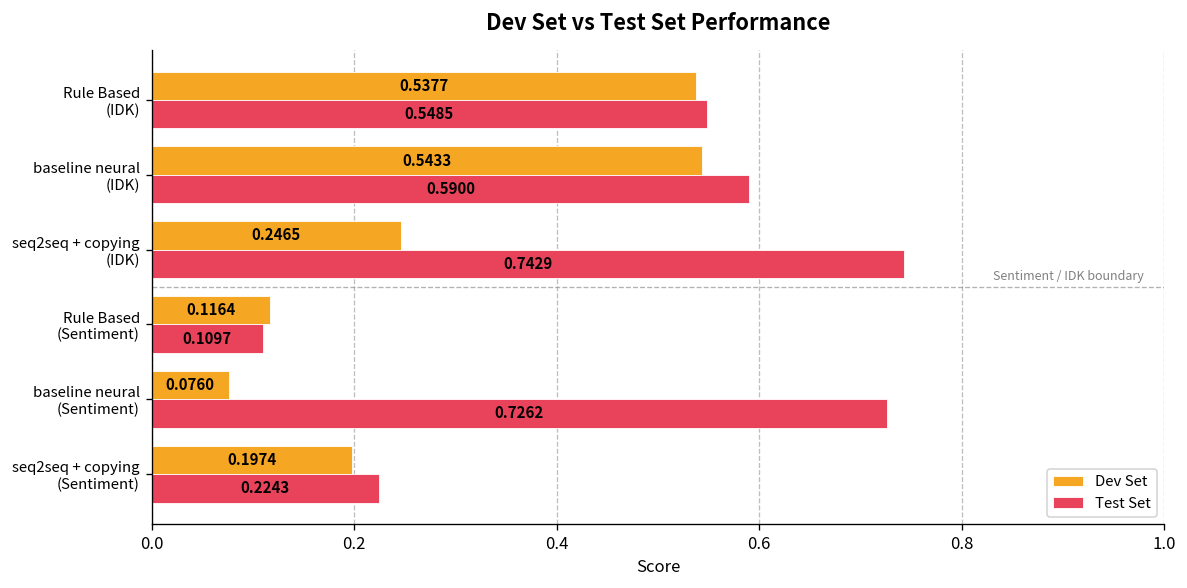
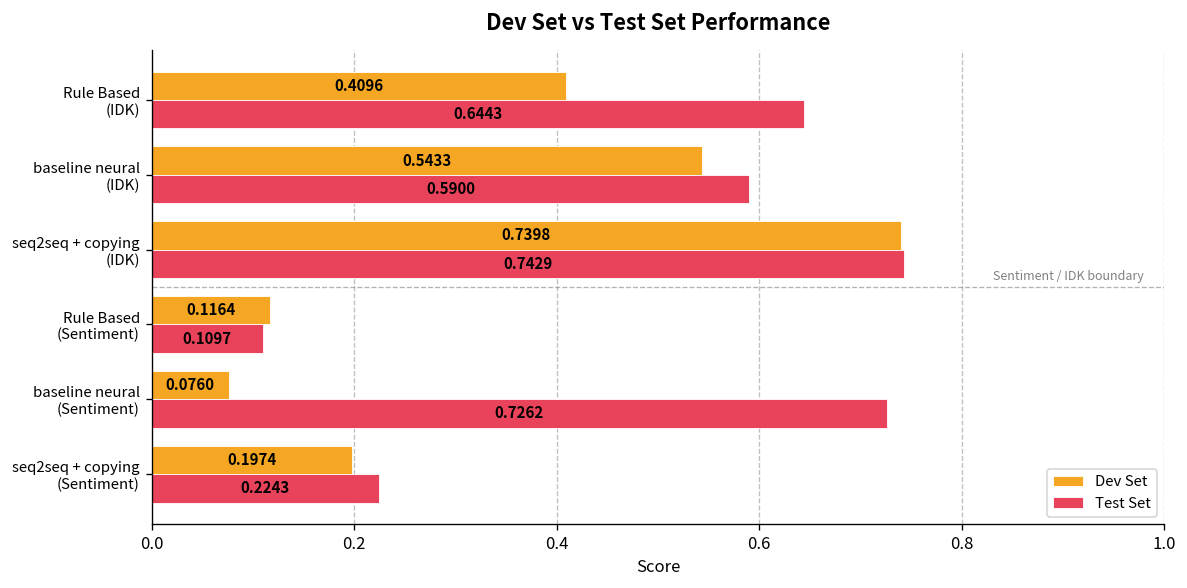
Dev Set, Rule Based (IDK): 0.5377 -> 0.4096
Test Set, Rule Based (IDK): 0.5485 -> 0.6443
Dev Set, seq2seq + copying (IDK): 0.2465 -> 0.7398
